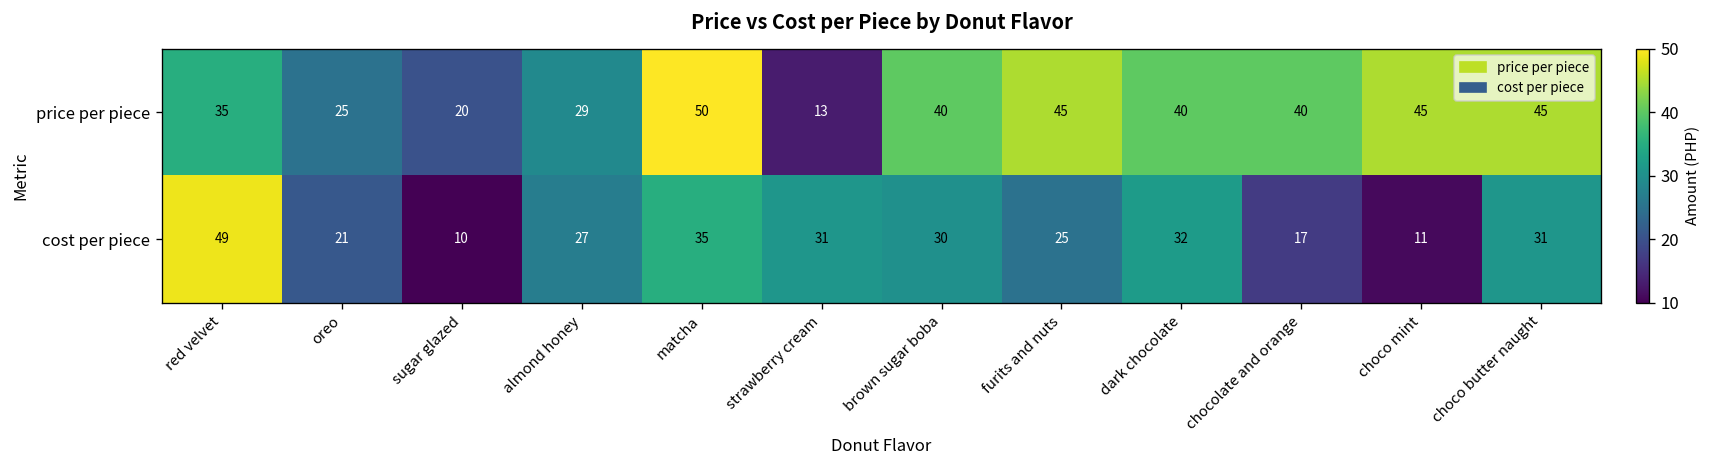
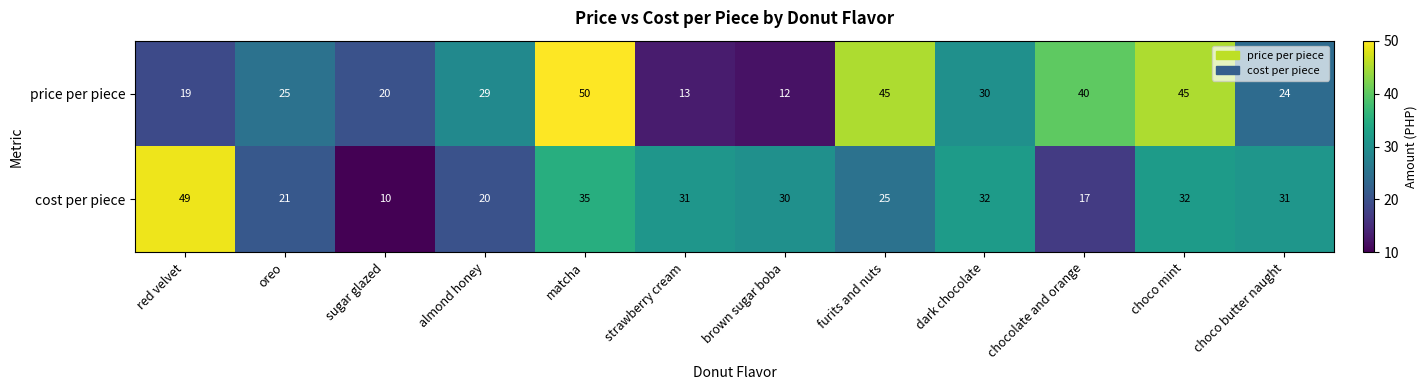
price per piece, red velvet: 35 -> 19
price per piece, brown sugar boba: 40 -> 12
price per piece, dark chocolate: 40 -> 30
price per piece, choco butter naught: 45 -> 24
cost per piece, almond honey: 27 -> 20
cost per piece, choco mint: 11 -> 32
